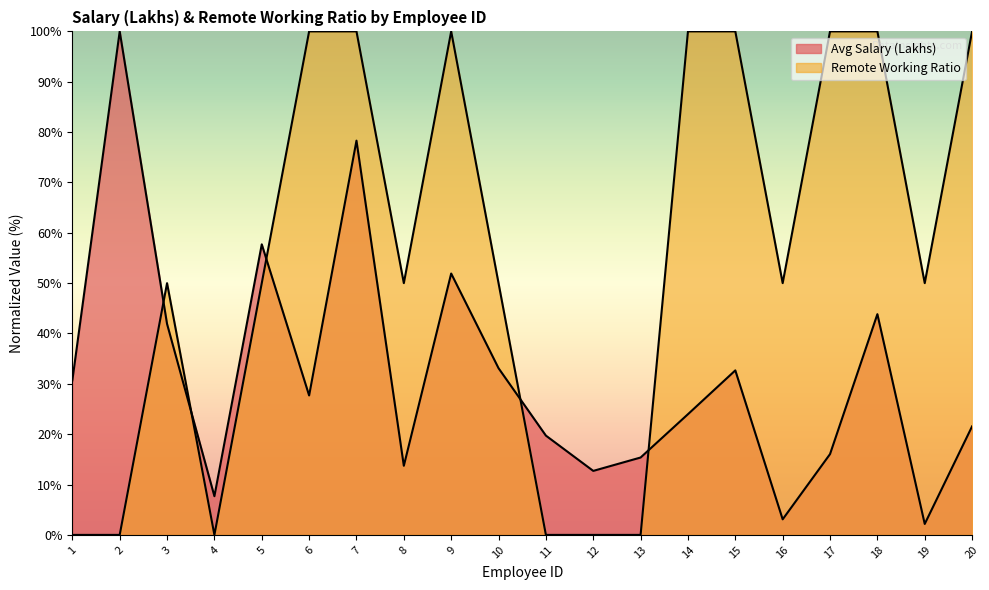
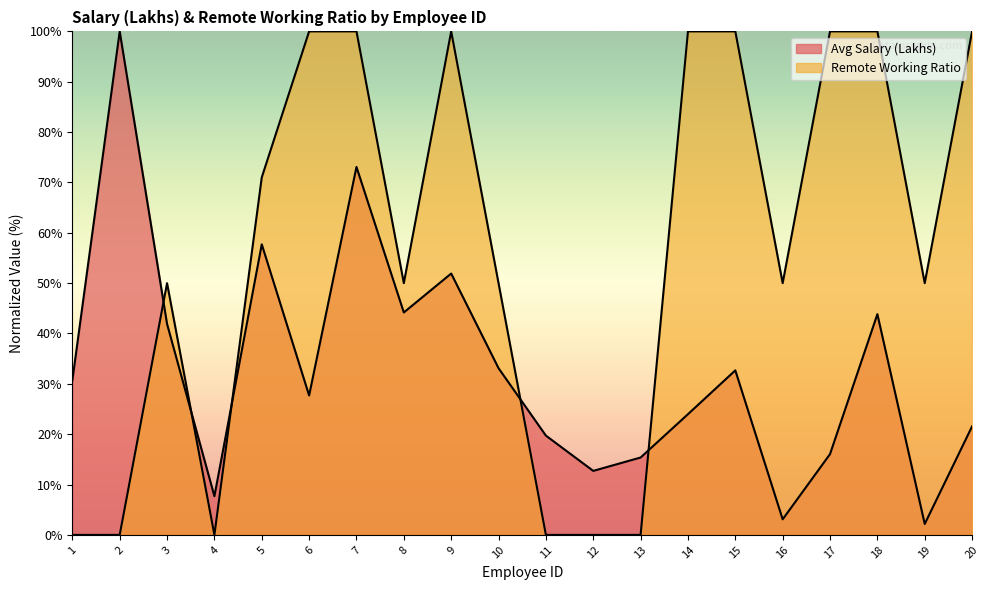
Remote Working Ratio, 5: 50% -> 71%
Avg Salary (Lakhs), 7: 78% -> 73%
Avg Salary (Lakhs), 8: 14% -> 44%
